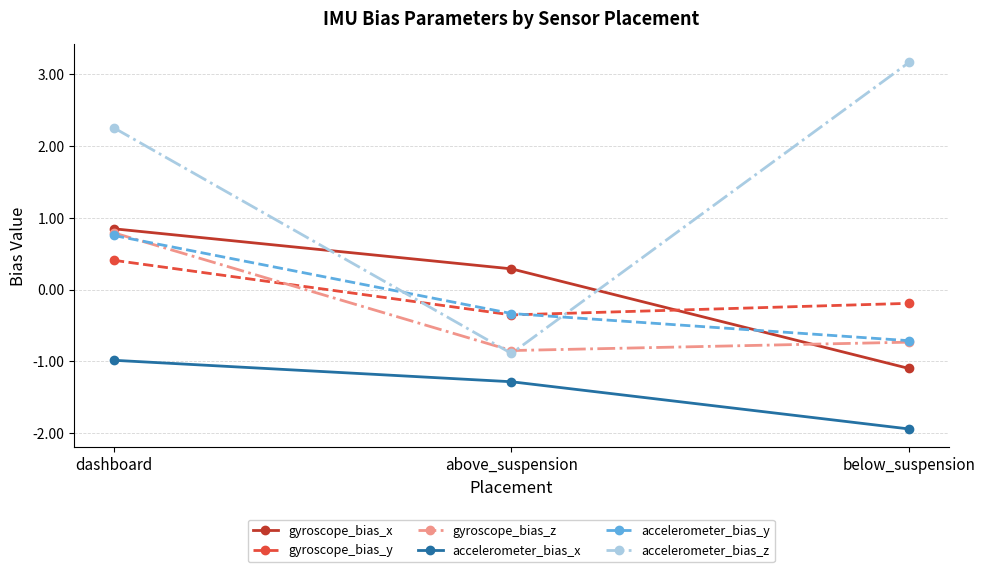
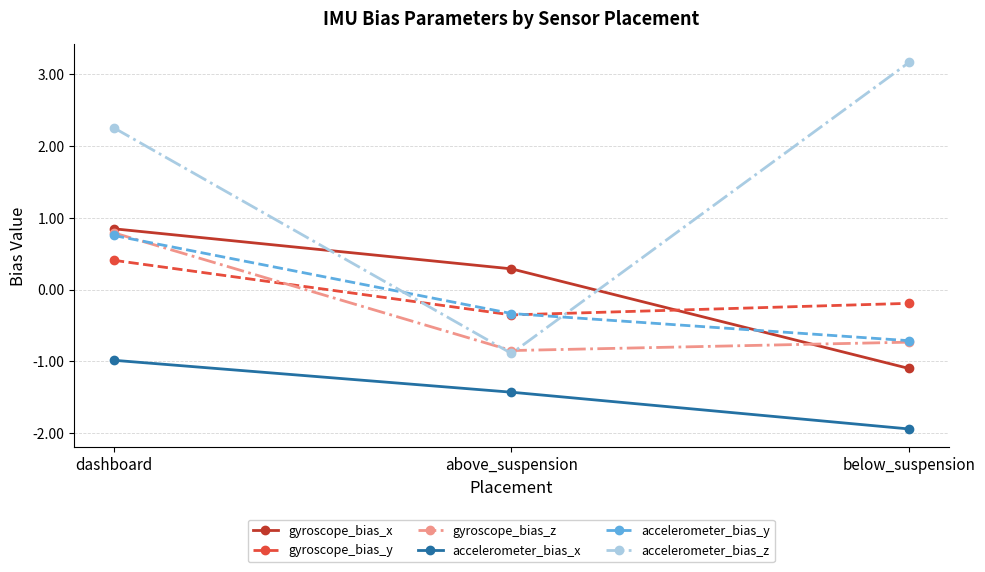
accelerometer_bias_x, above_suspension: -1.3 -> -1.4
